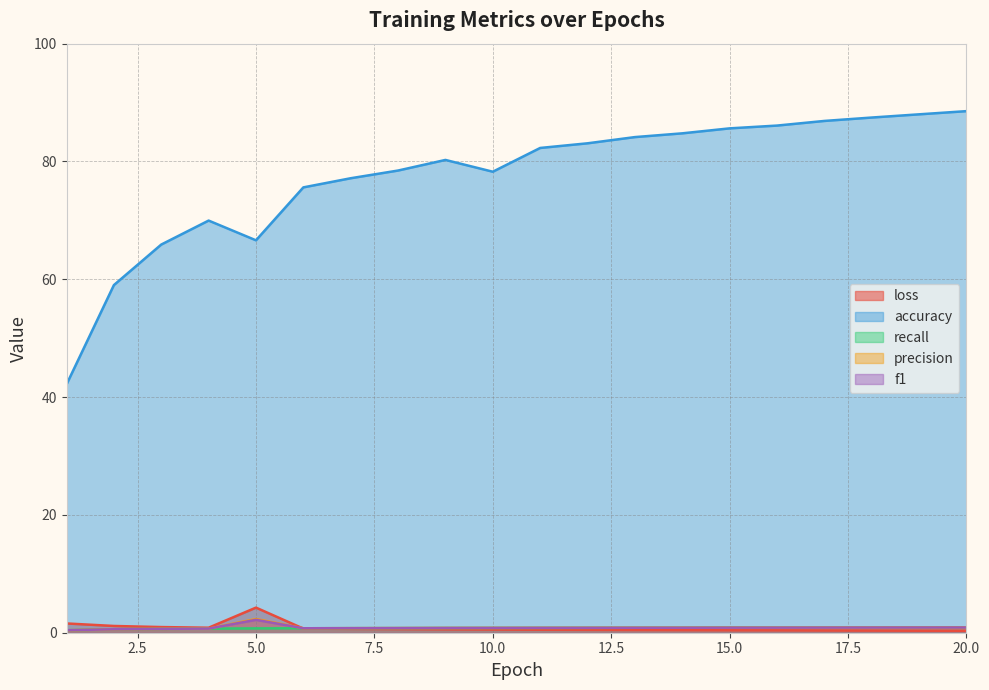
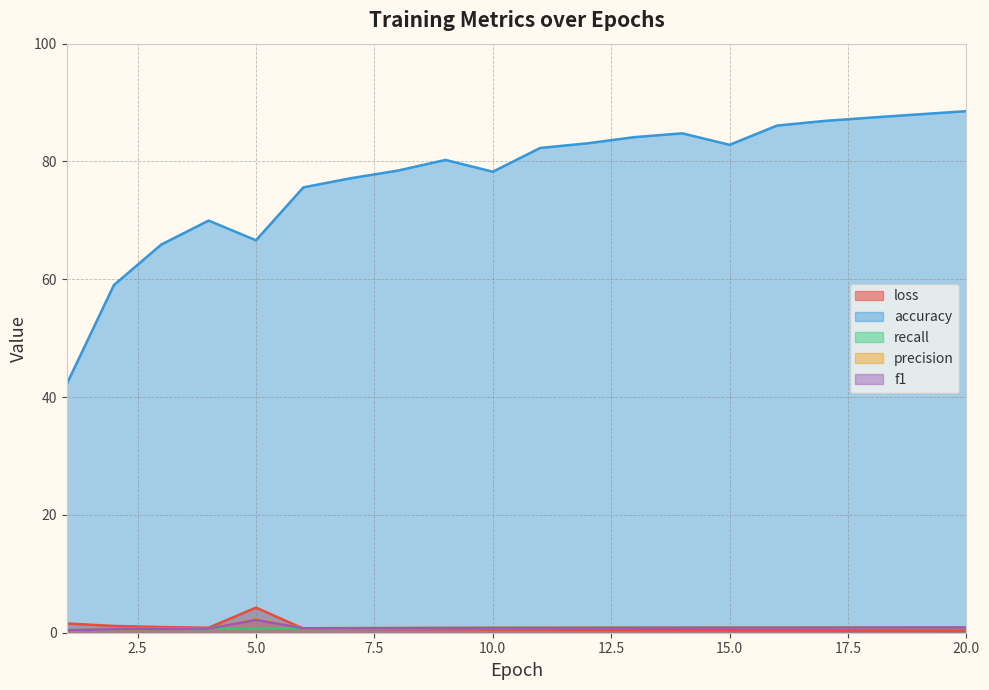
accuracy, 15.0: 86 -> 83
